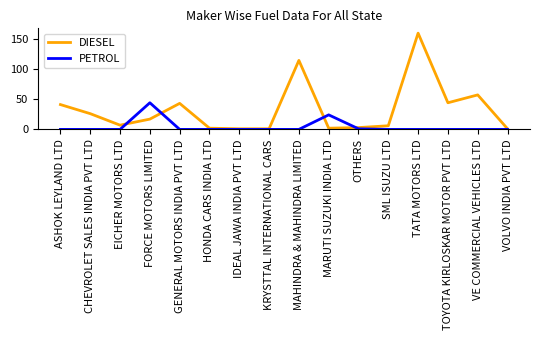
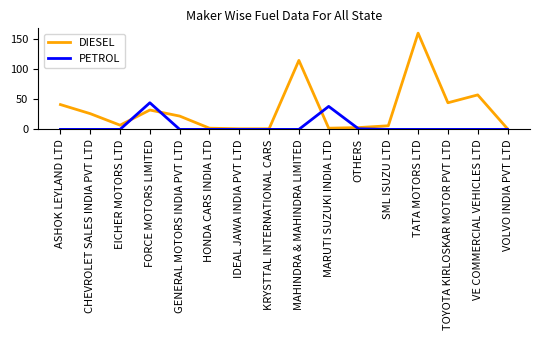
DIESEL, FORCE MOTORS LIMITED: 20 -> 30
DIESEL, GENERAL MOTORS INDIA PVT LTD: 40 -> 20
PETROL, MARUTI SUZUKI INDIA LTD: 20 -> 40
